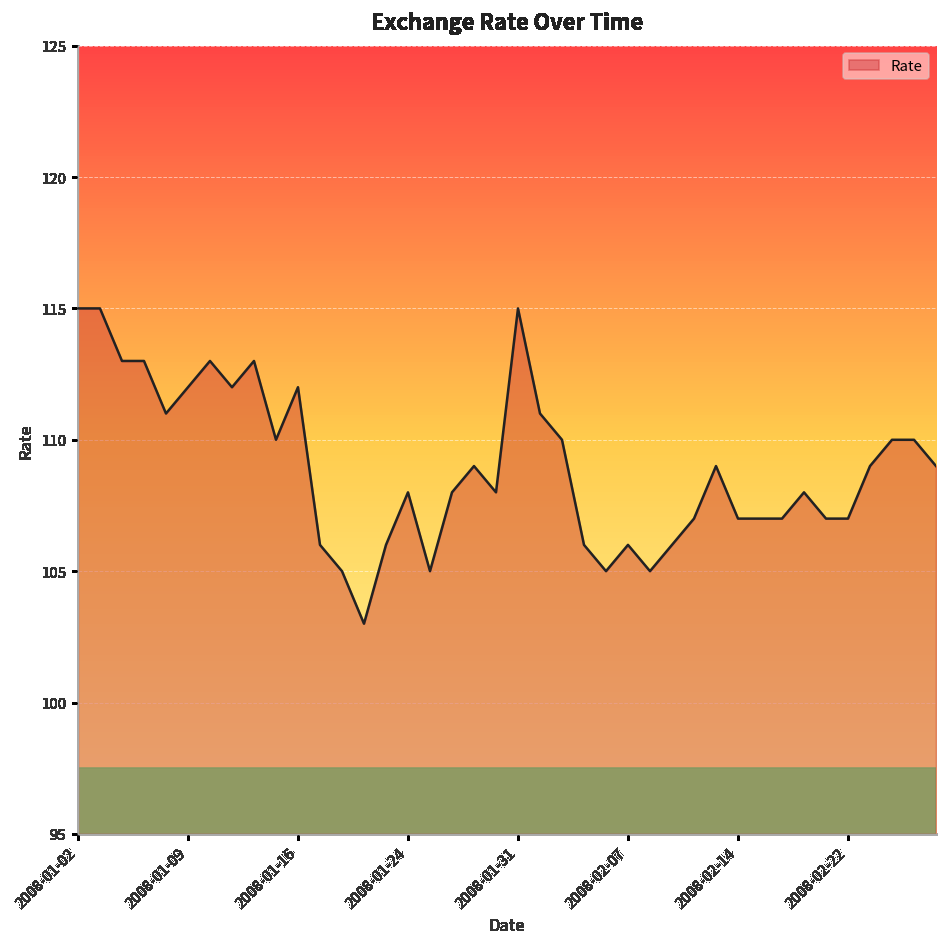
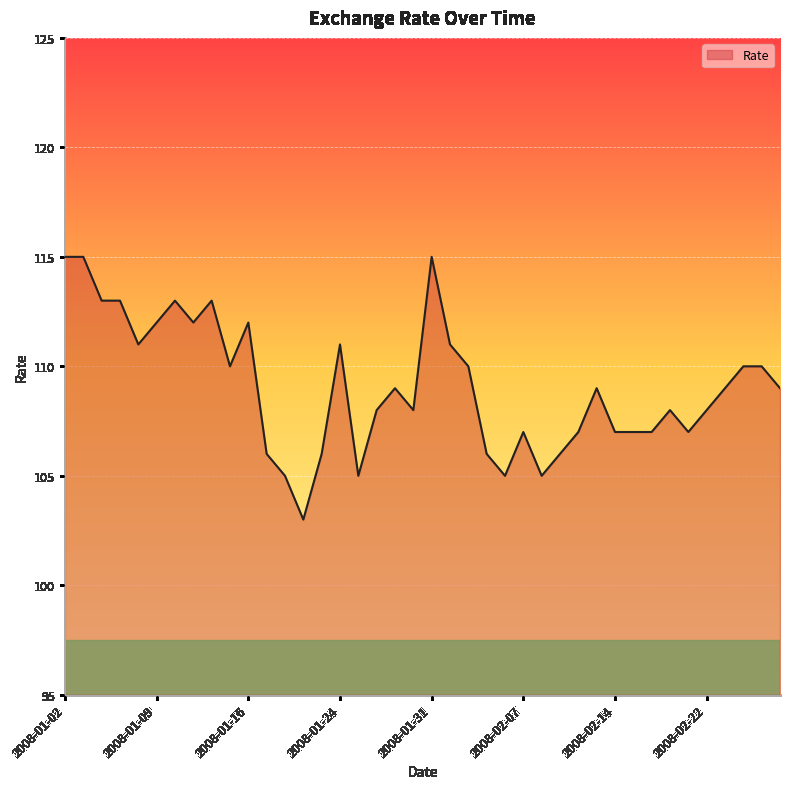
2008-01-24: 108 -> 111
2008-02-07: 106 -> 107
2008-02-22: 107 -> 108
